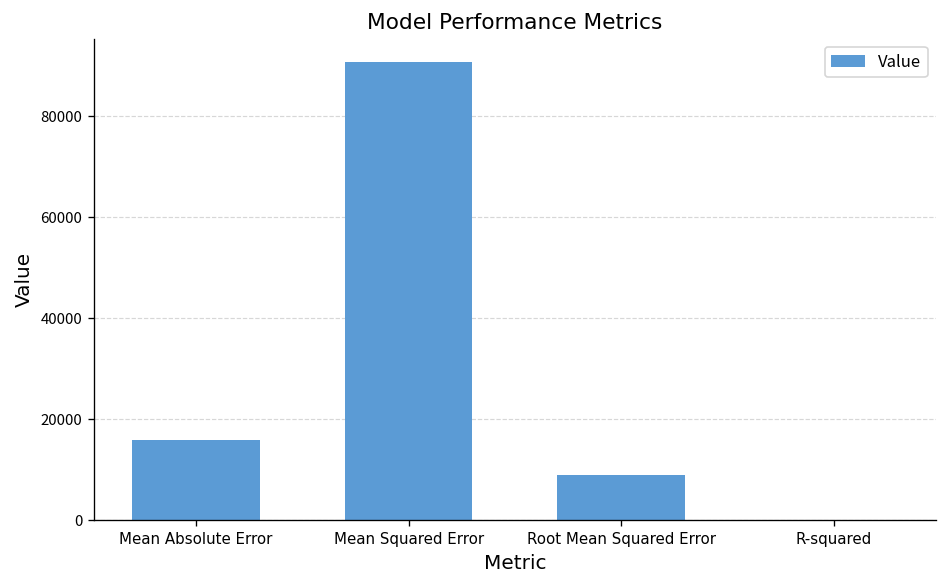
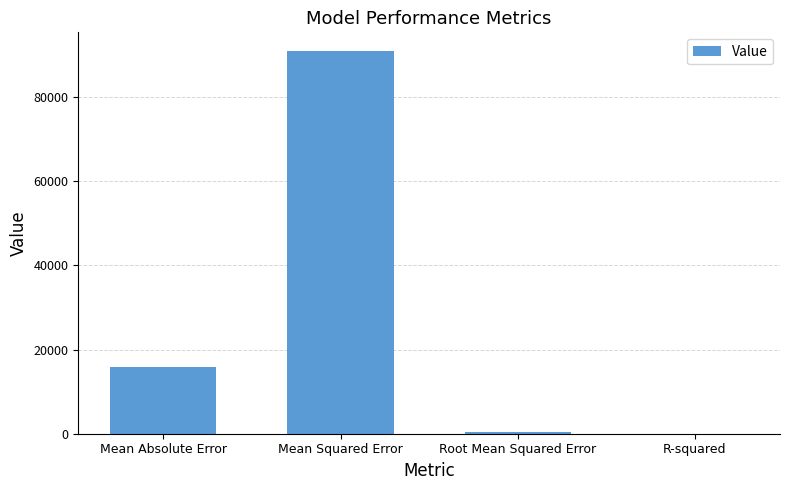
Root Mean Squared Error: 9000 -> 0
